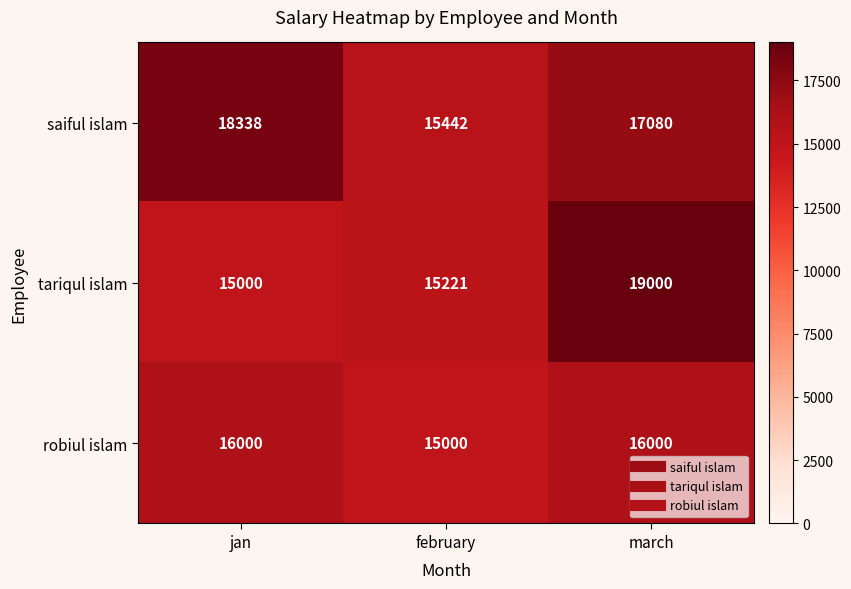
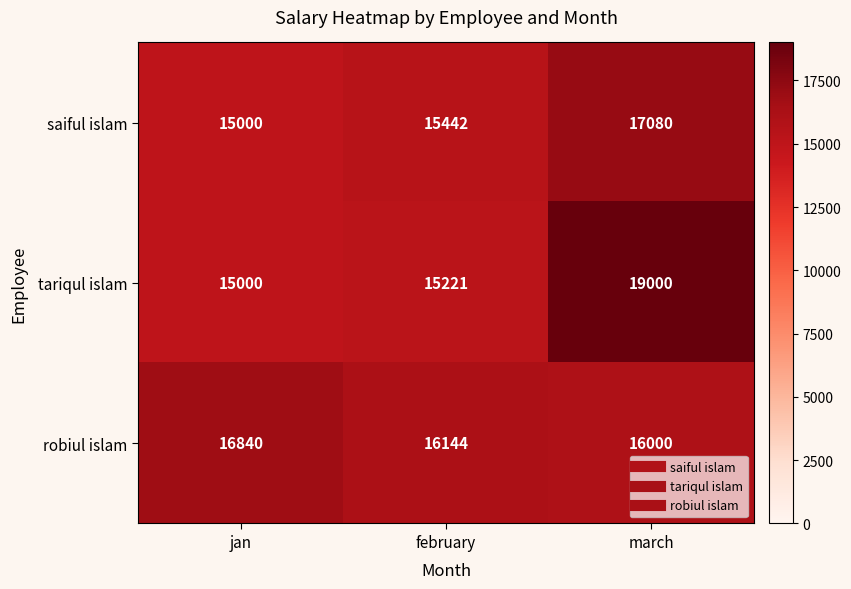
saiful islam, jan: 18338 -> 15000
robiul islam, jan: 16000 -> 16840
robiul islam, february: 15000 -> 16144
